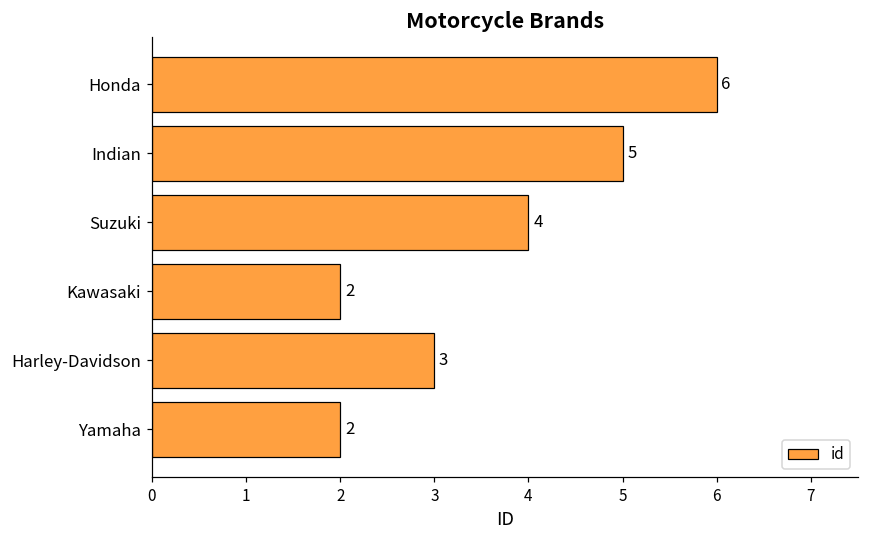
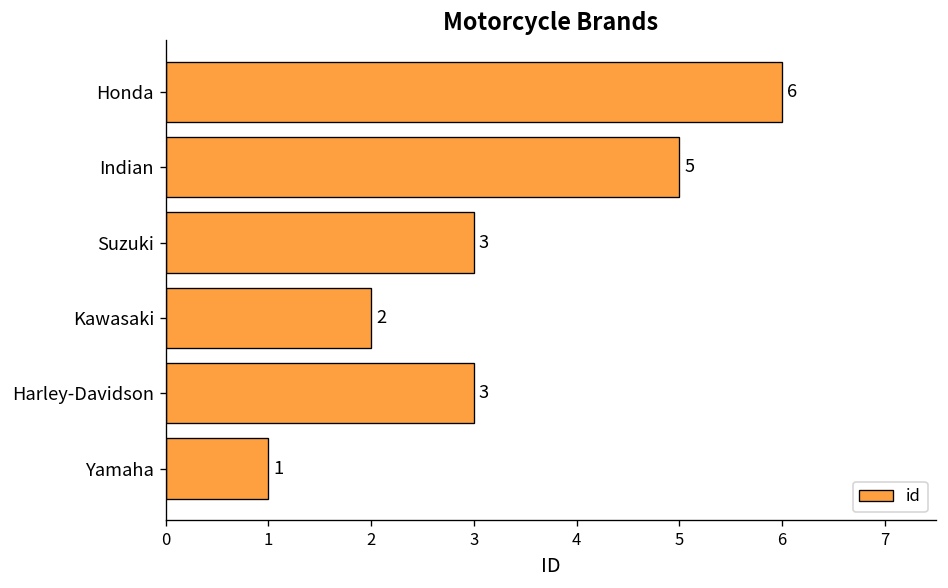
Suzuki: 4 -> 3
Yamaha: 2 -> 1
